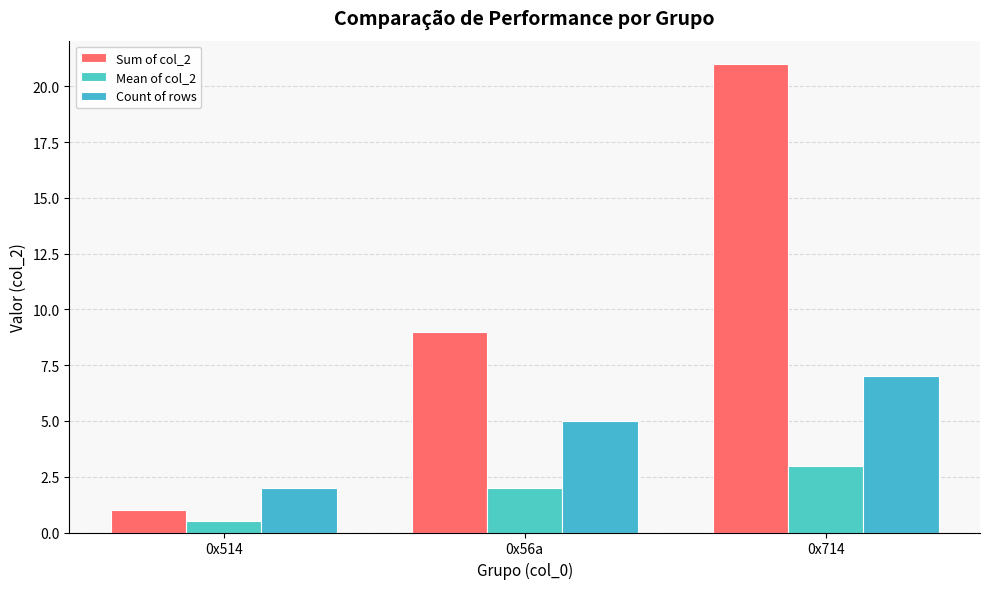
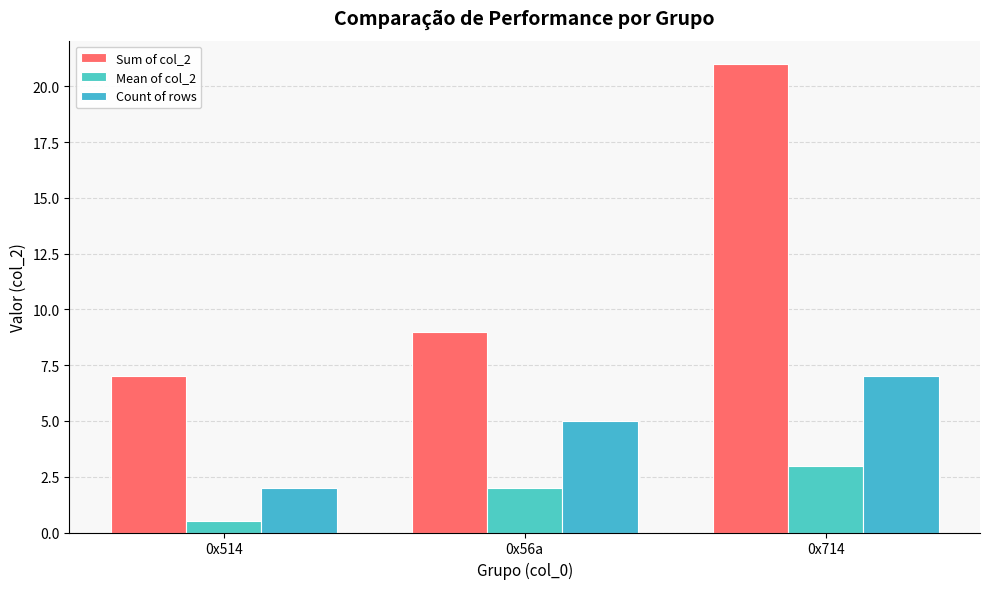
Sum of col_2, 0x514: 1 -> 7
